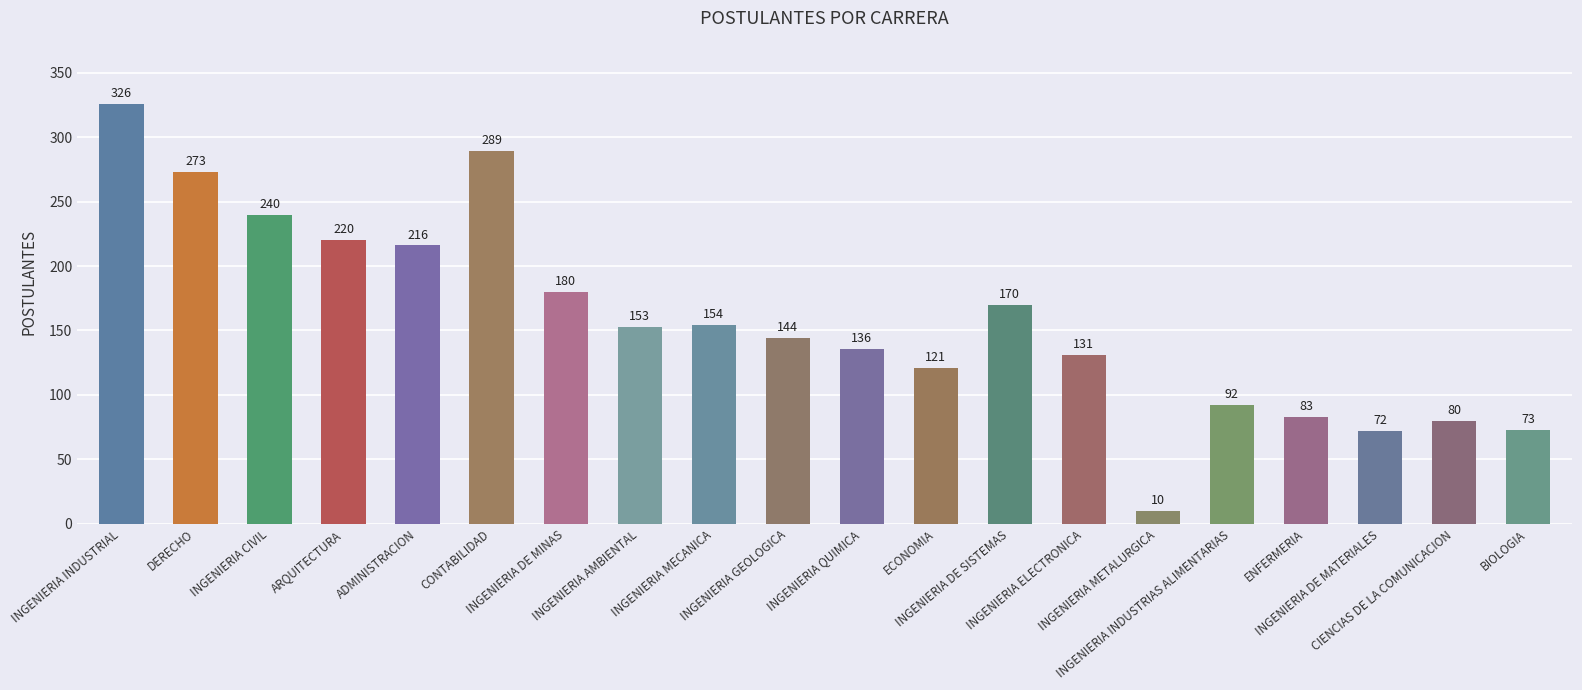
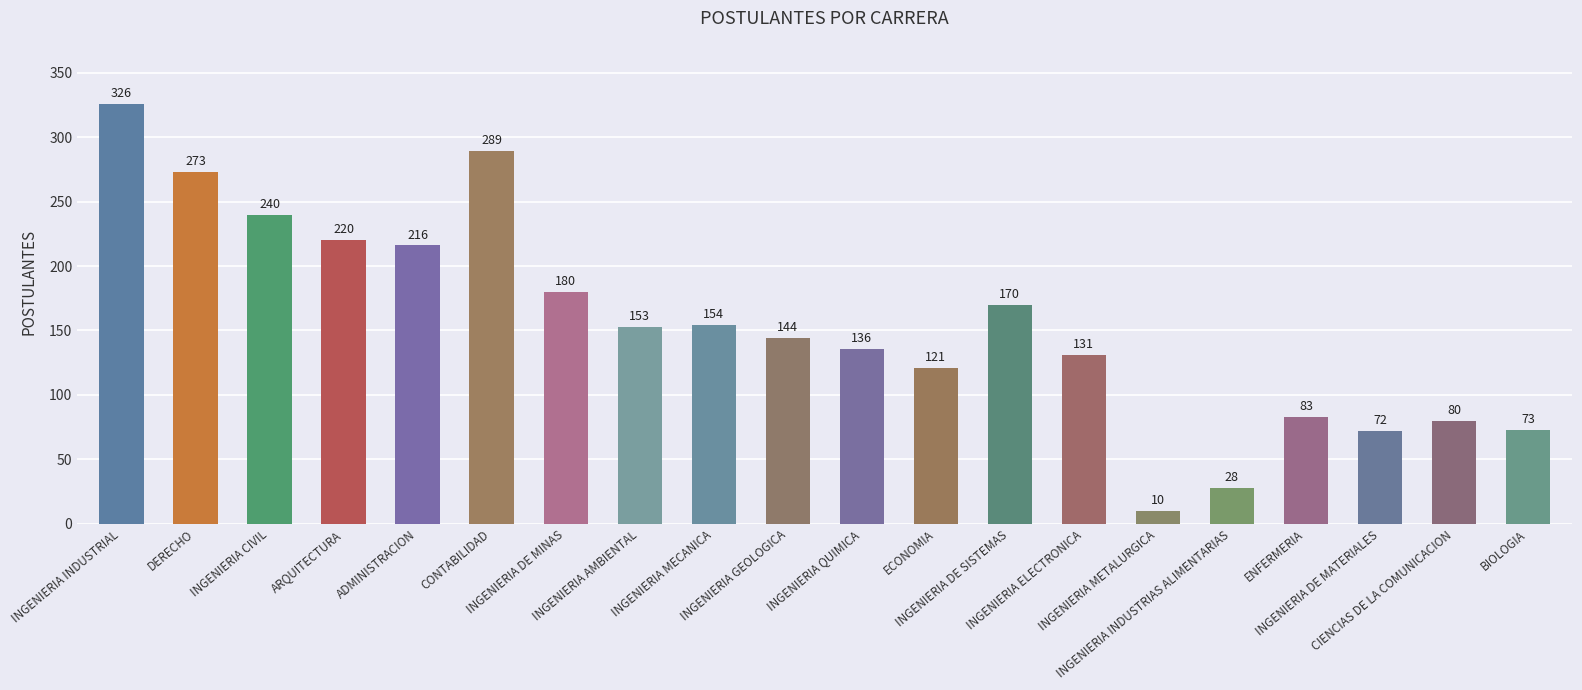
INGENIERIA INDUSTRIAS ALIMENTARIAS: 92 -> 28
